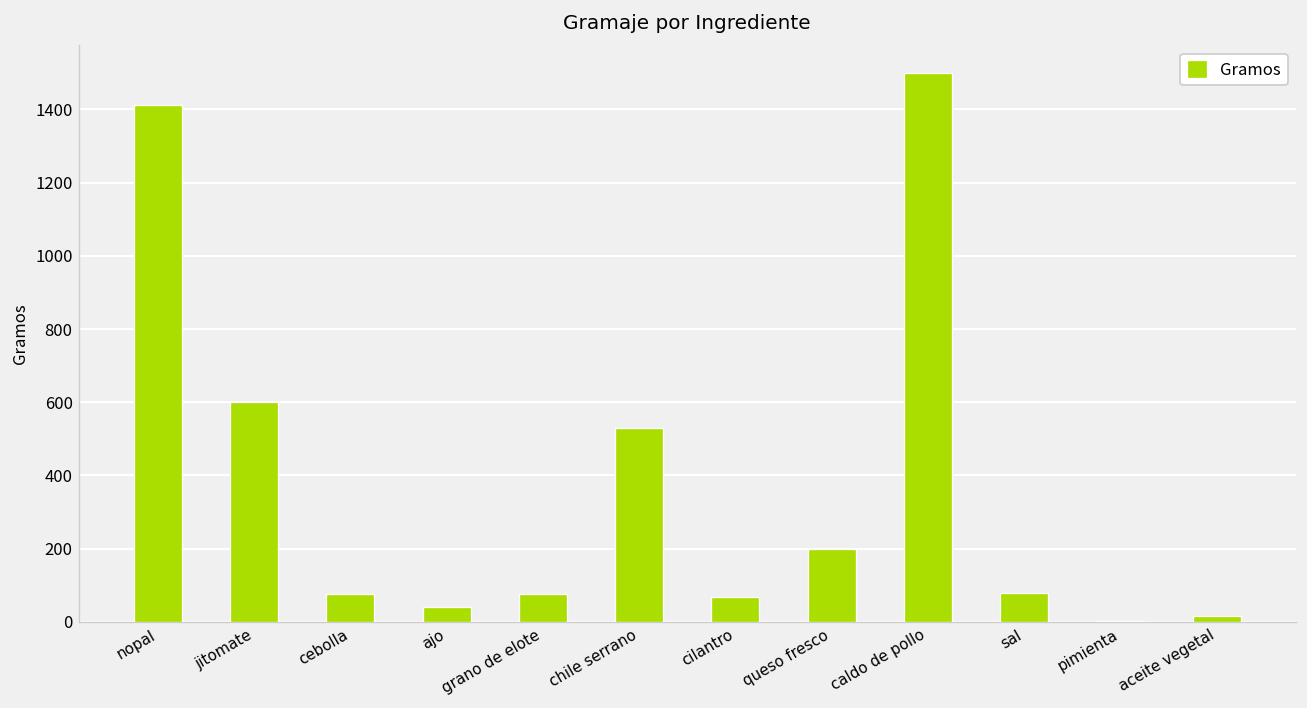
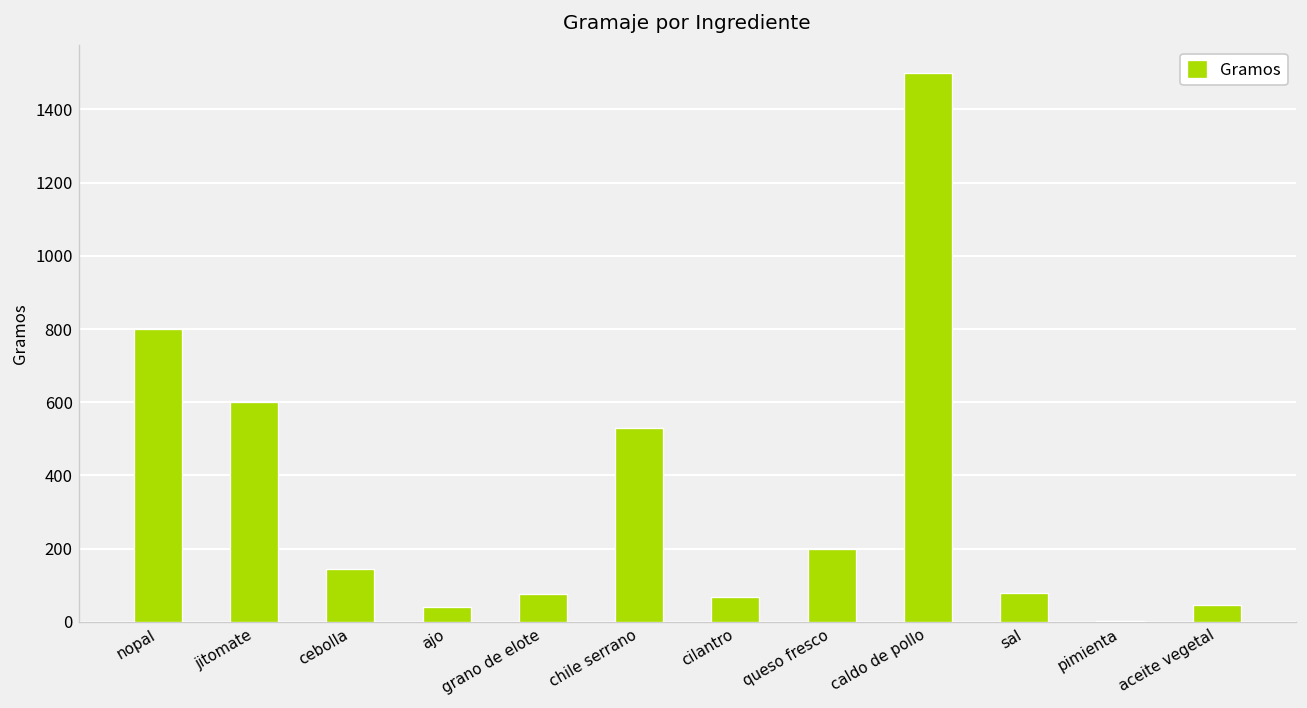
nopal: 1410 -> 800
cebolla: 80 -> 140
aceite vegetal: 20 -> 50
